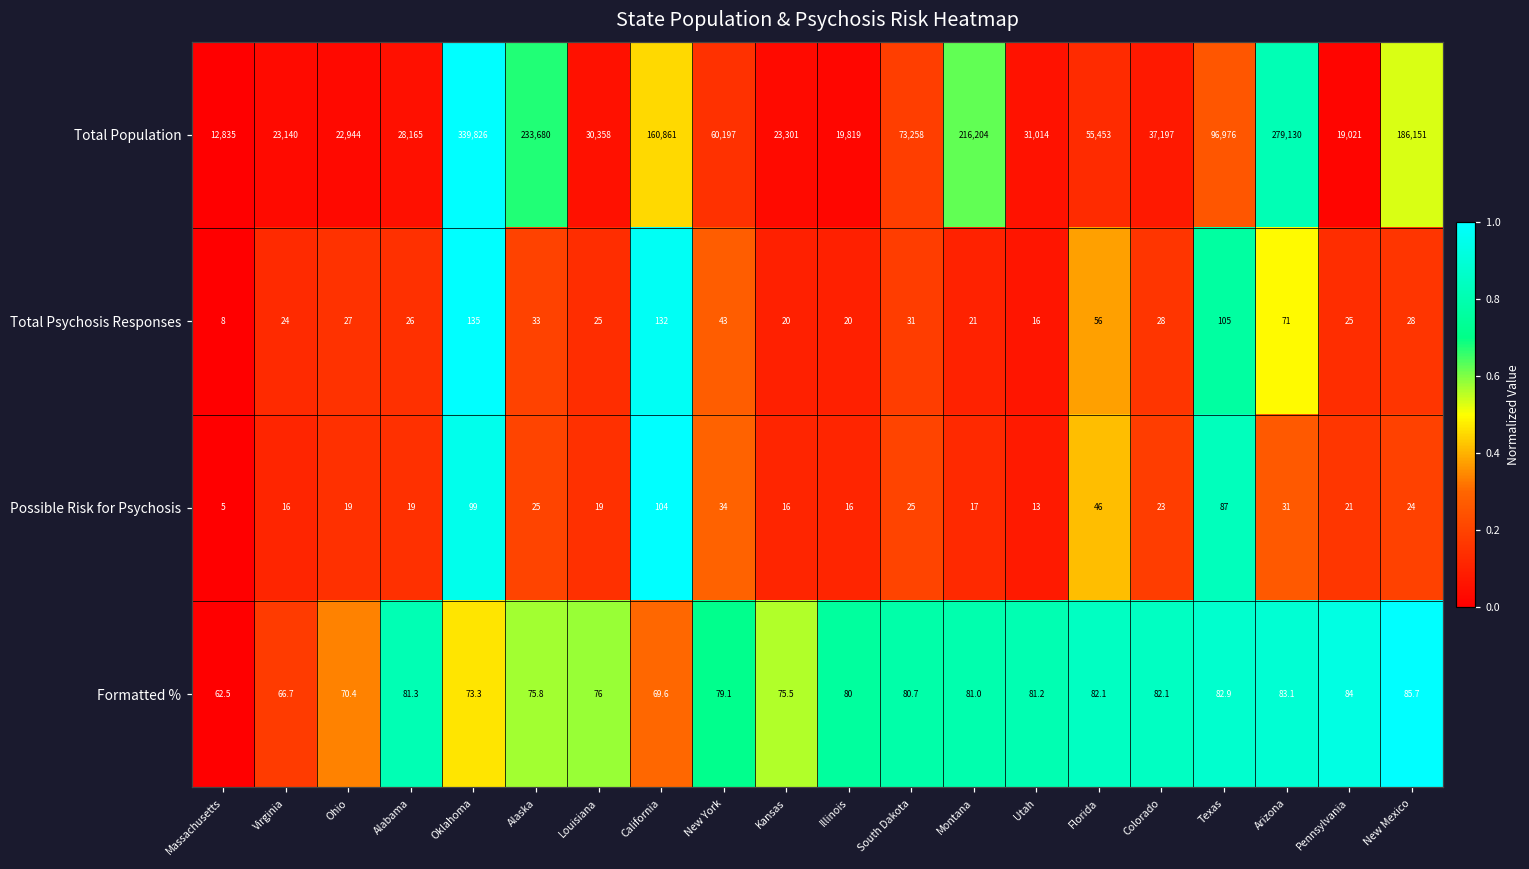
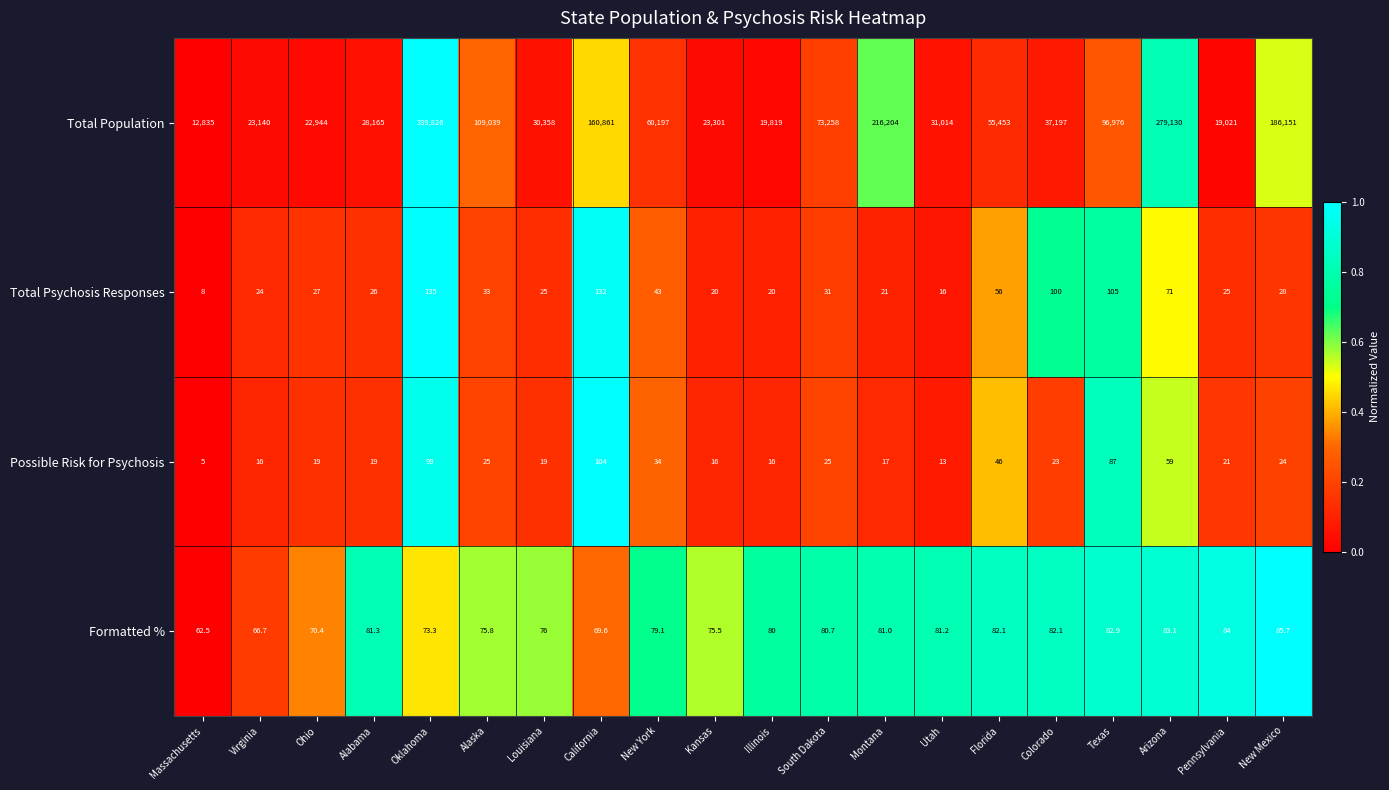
Total Population, Alaska: 233,680 -> 109,039
Total Psychosis Responses, Colorado: 28 -> 100
Possible Risk for Psychosis, Arizona: 31 -> 59
